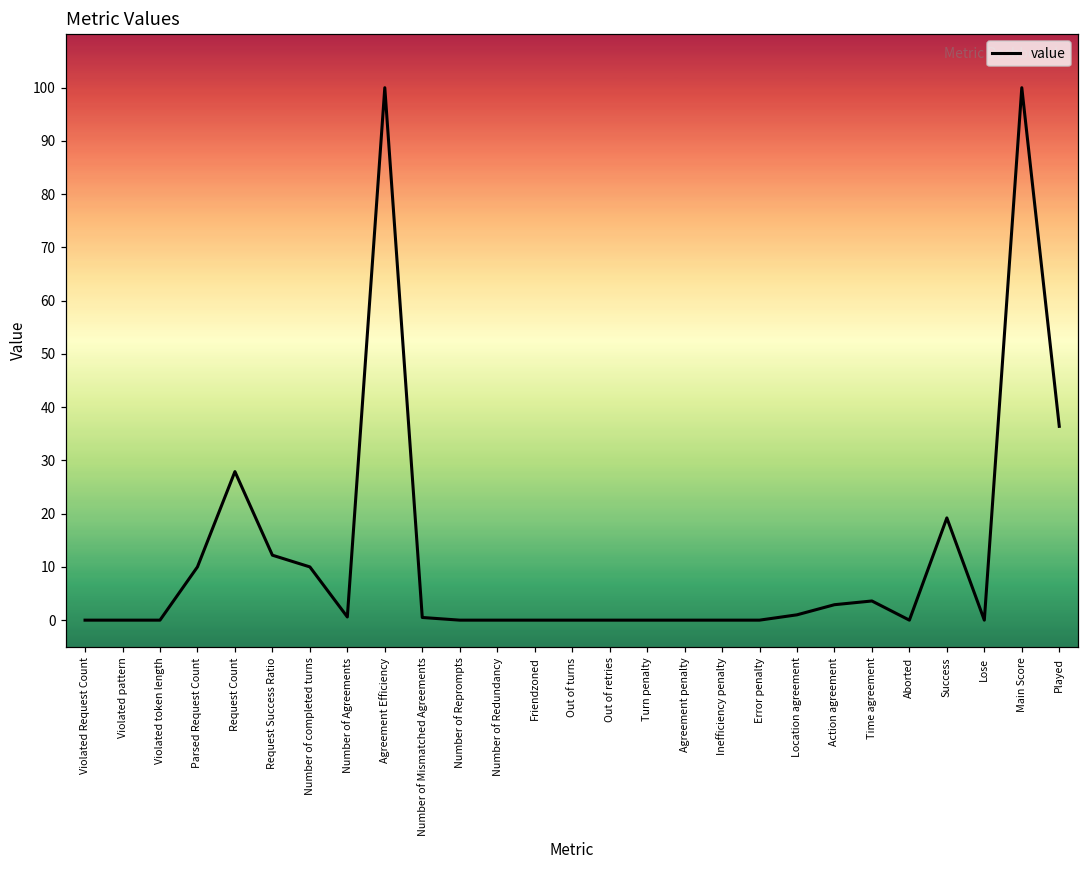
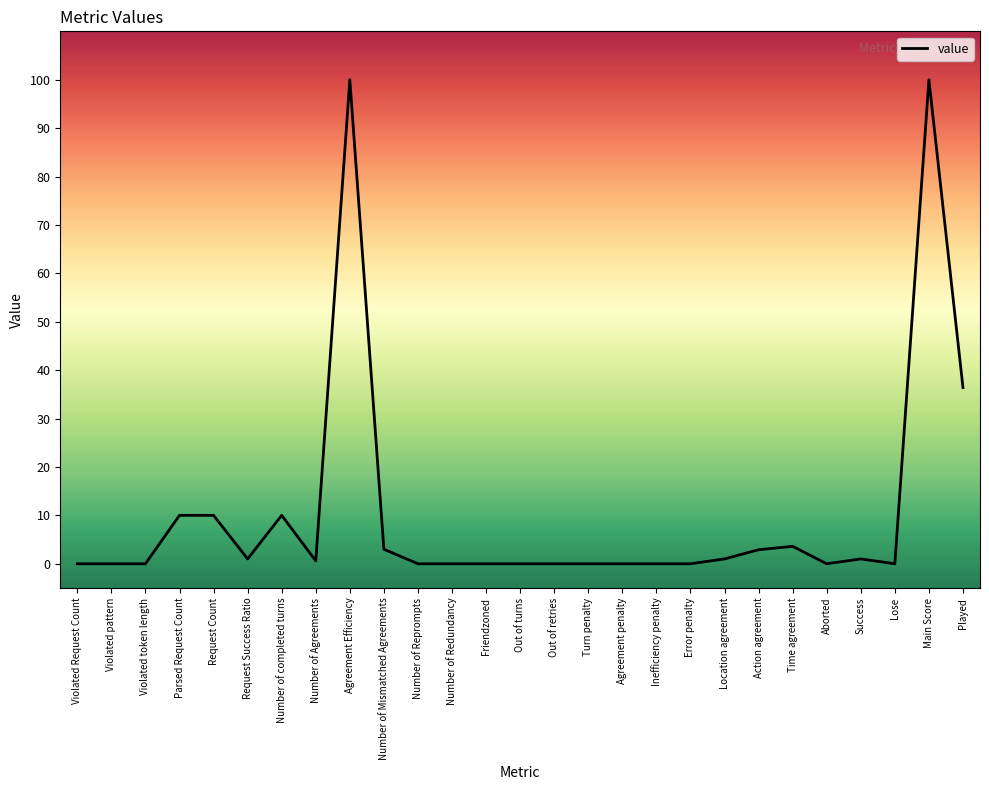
Request Count: 28 -> 10
Request Success Ratio: 12 -> 1
Number of Mismatched Agreements: 1 -> 3
Success: 19 -> 1
